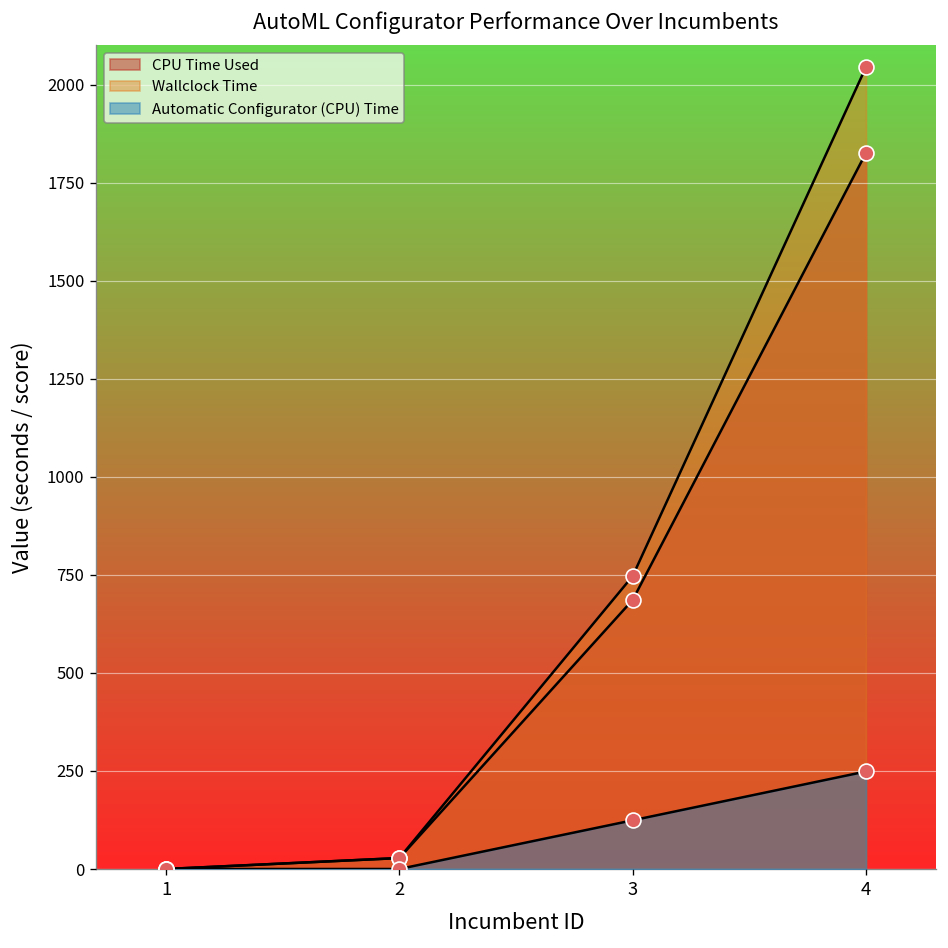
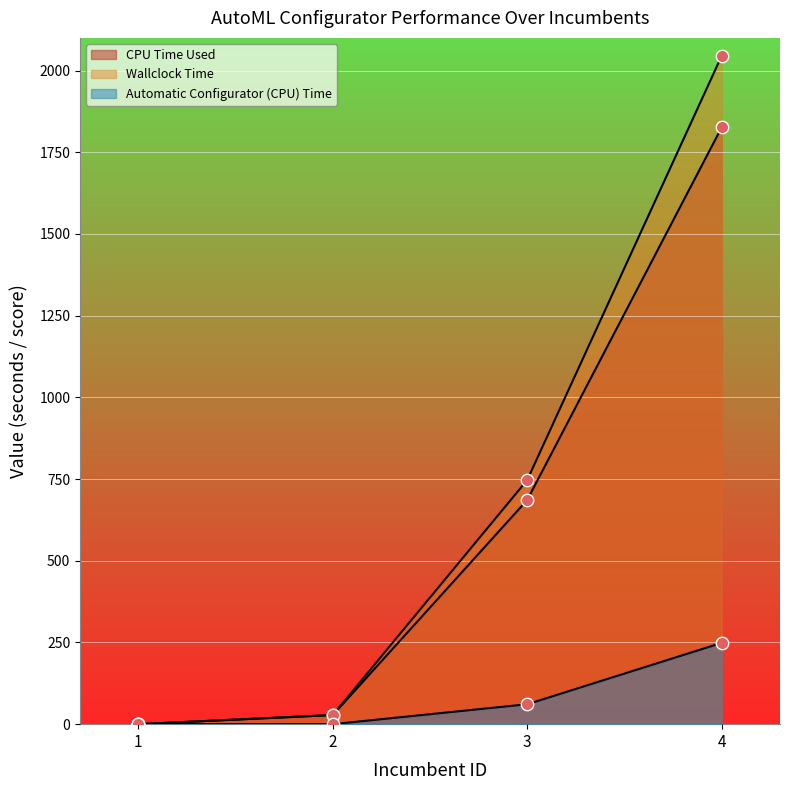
Automatic Configurator (CPU) Time, 3: 120 -> 60
